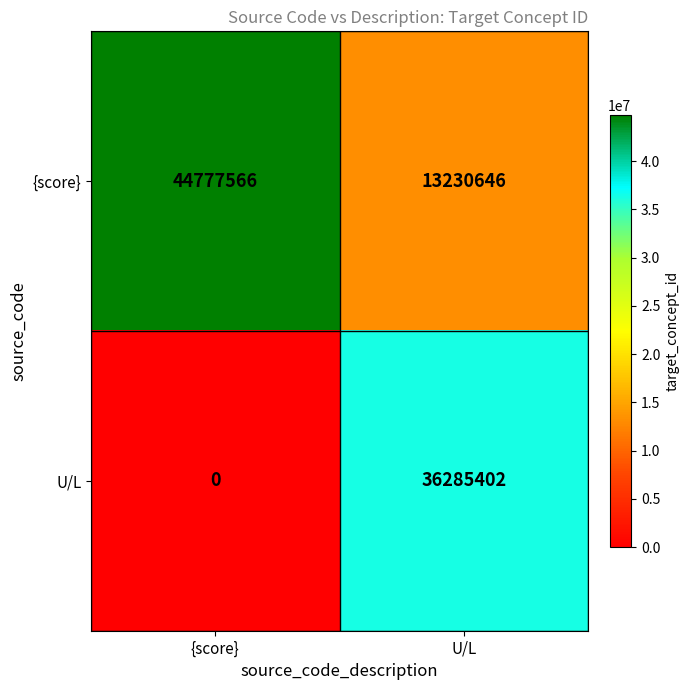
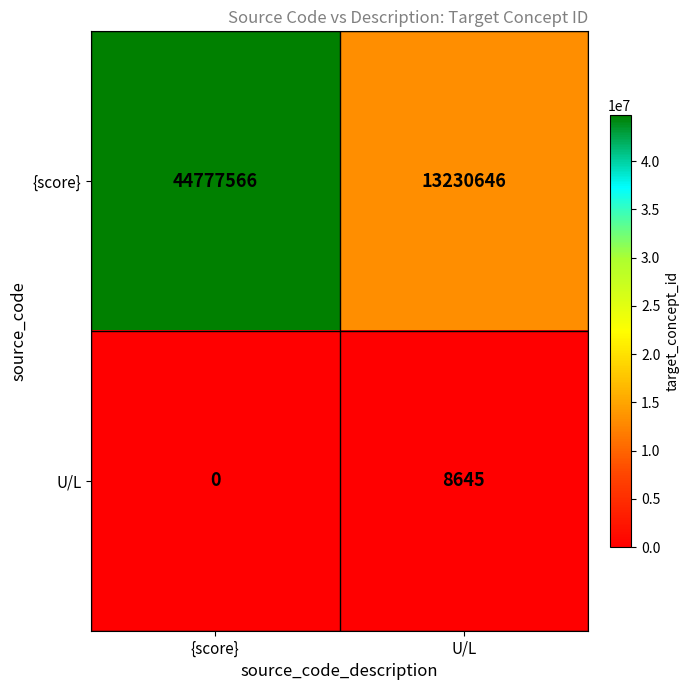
U/L, U/L: 36285402 -> 8645
